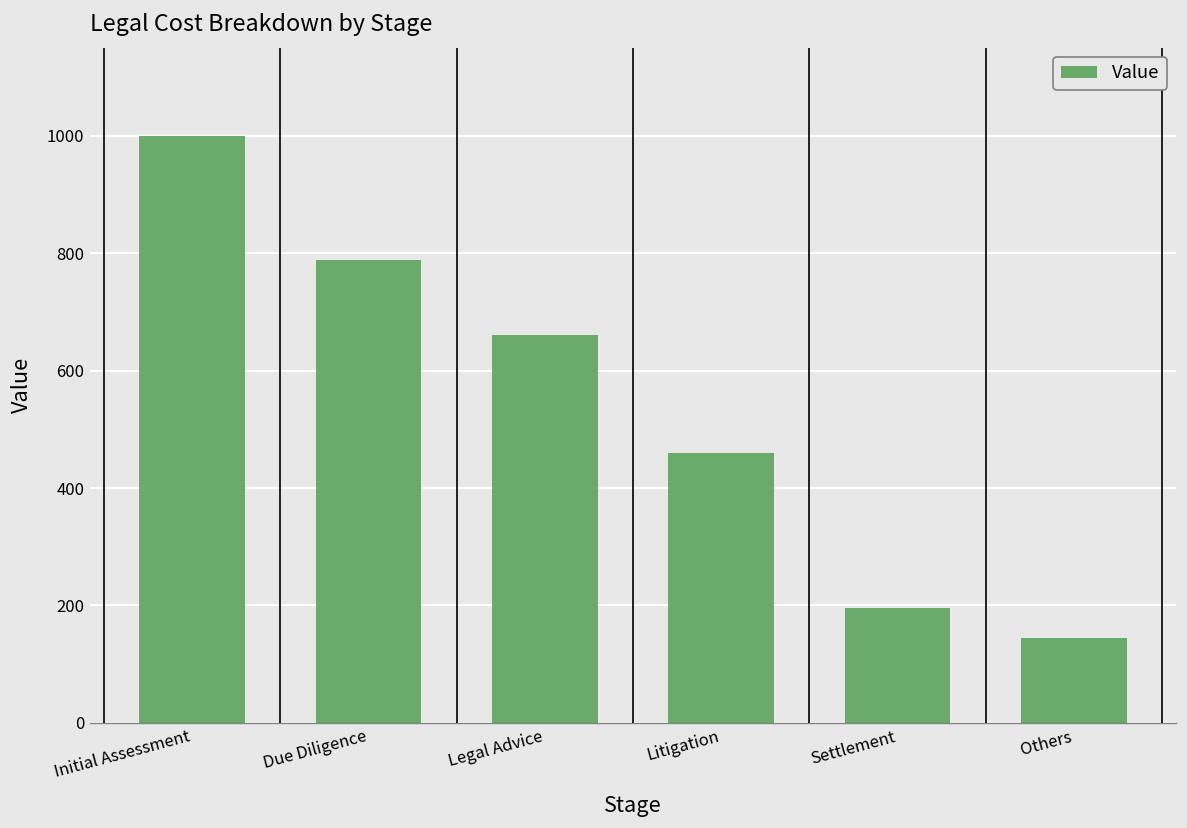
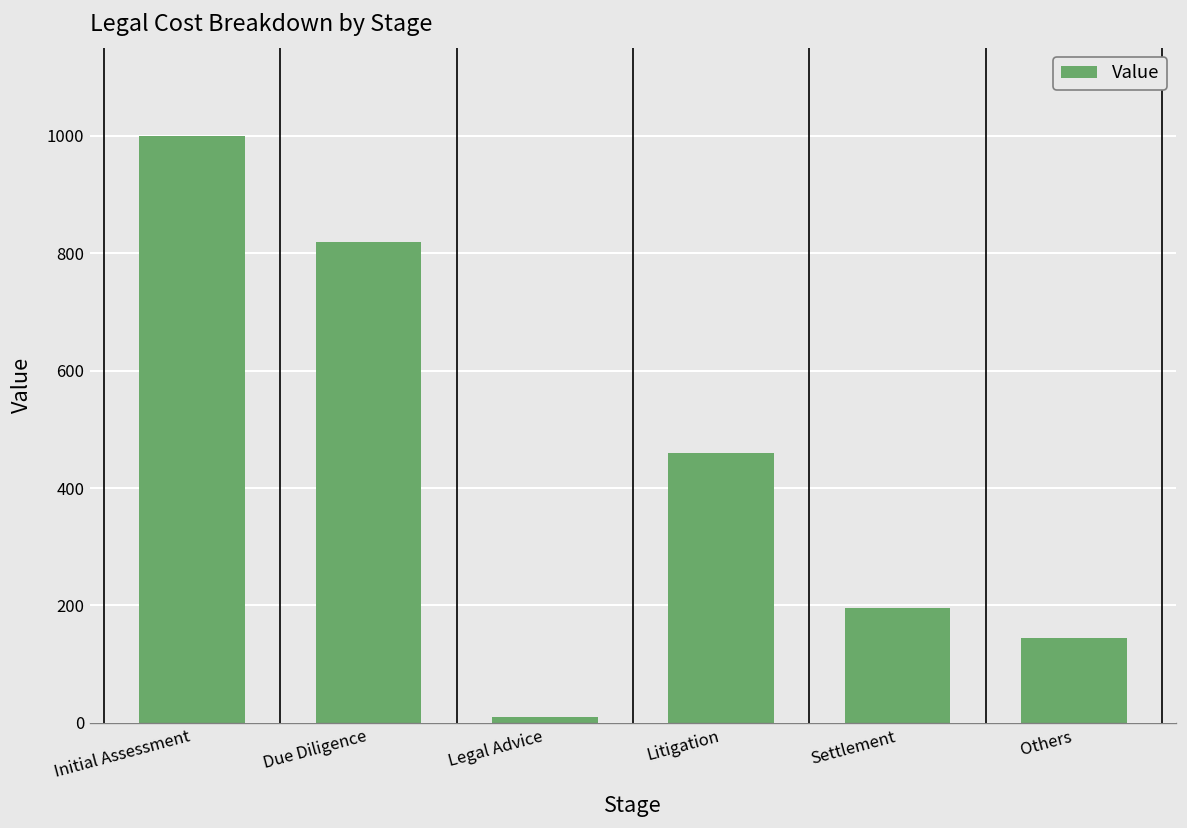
Due Diligence: 790 -> 820
Legal Advice: 660 -> 10
